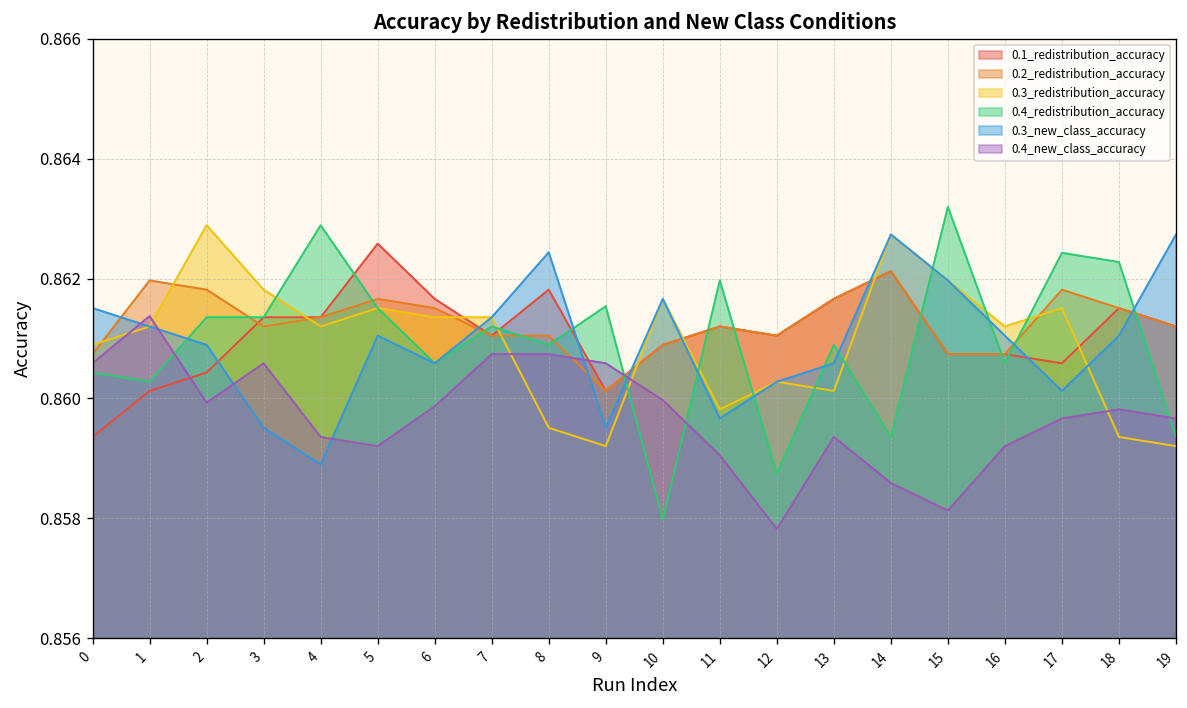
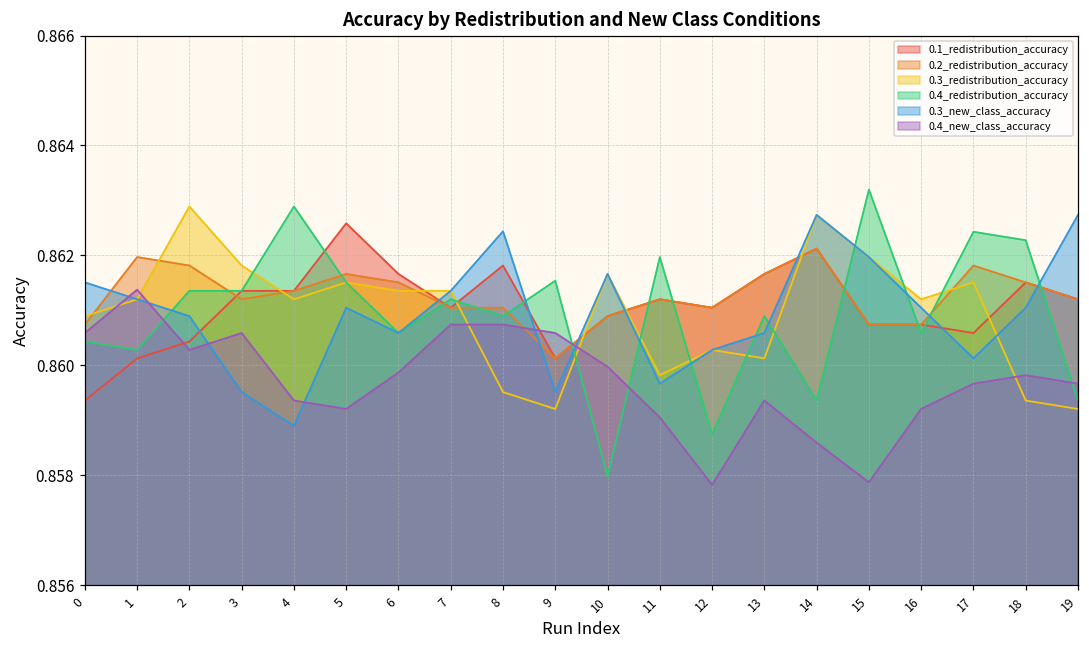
0.4_new_class_accuracy, 2: 0.8599 -> 0.8603
0.4_new_class_accuracy, 15: 0.8581 -> 0.8579
